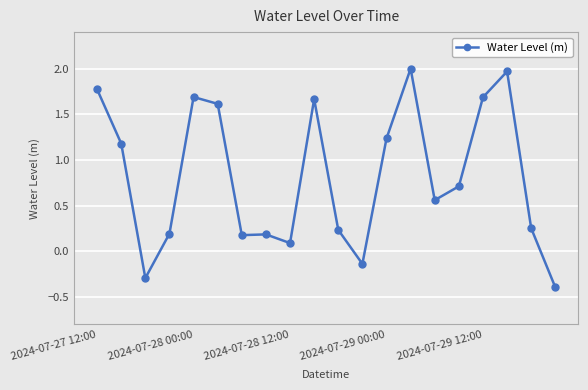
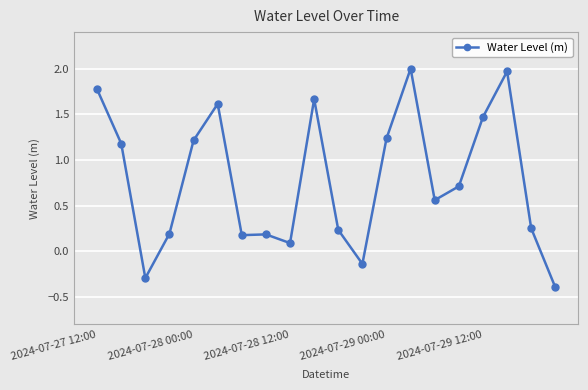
2024-07-28 00:00: 1.7 -> 1.2
2024-07-29 12:00: 1.7 -> 1.5
